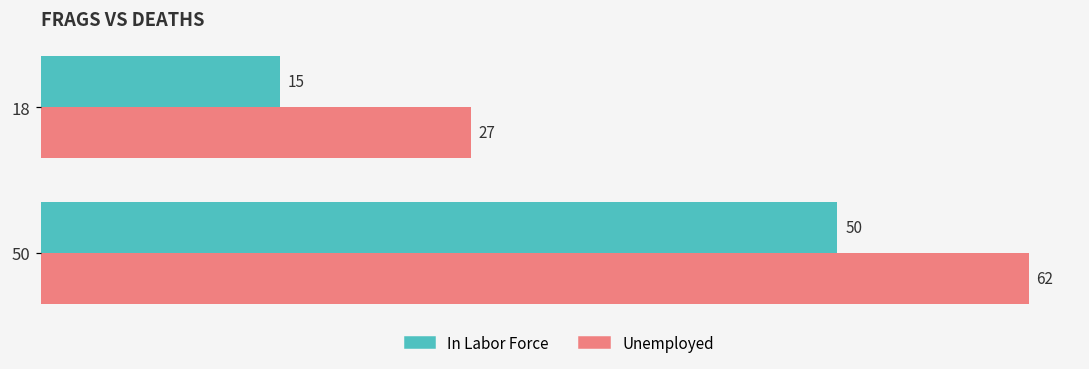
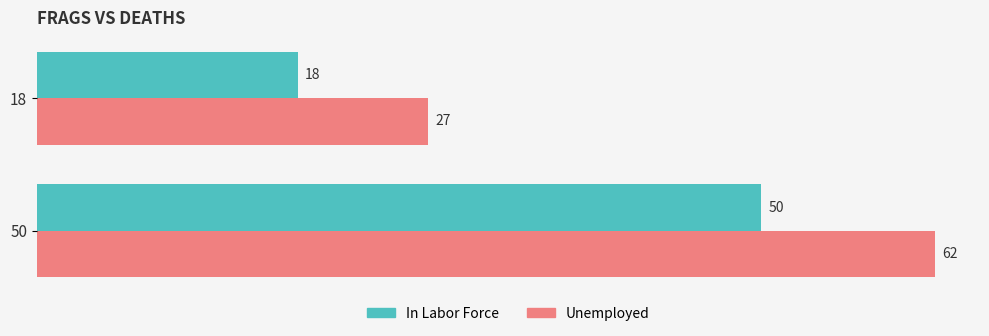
In Labor Force, 18: 15 -> 18
